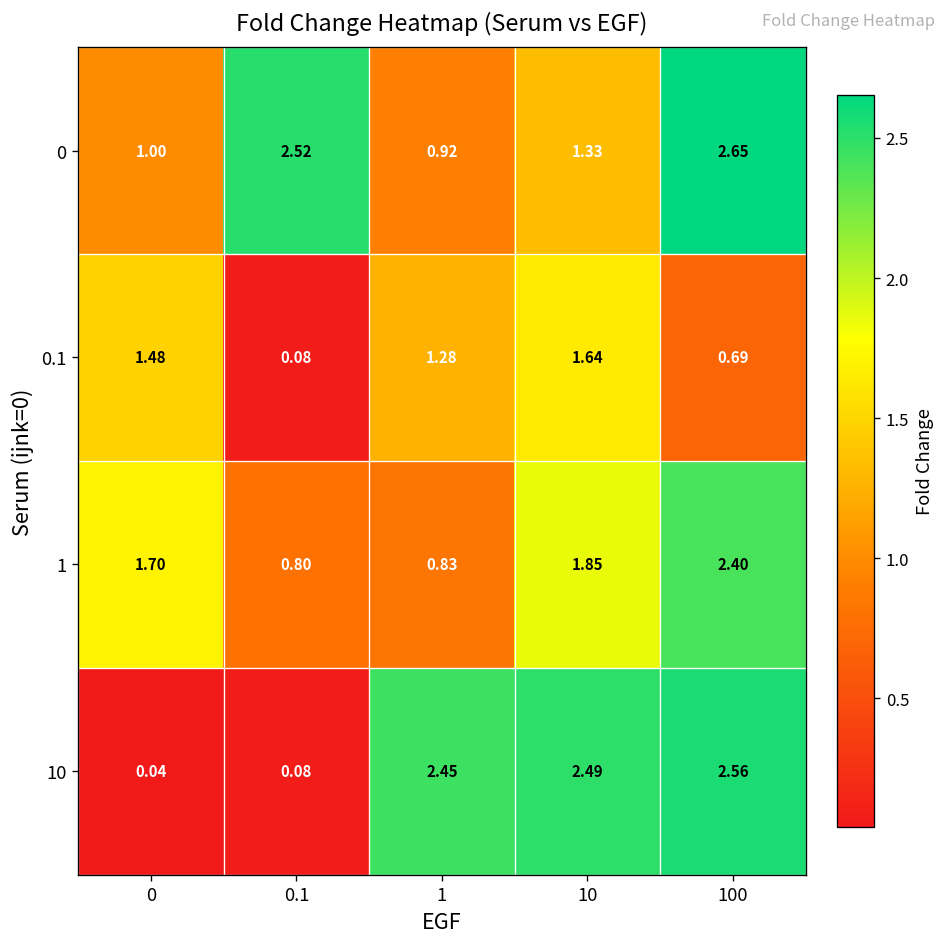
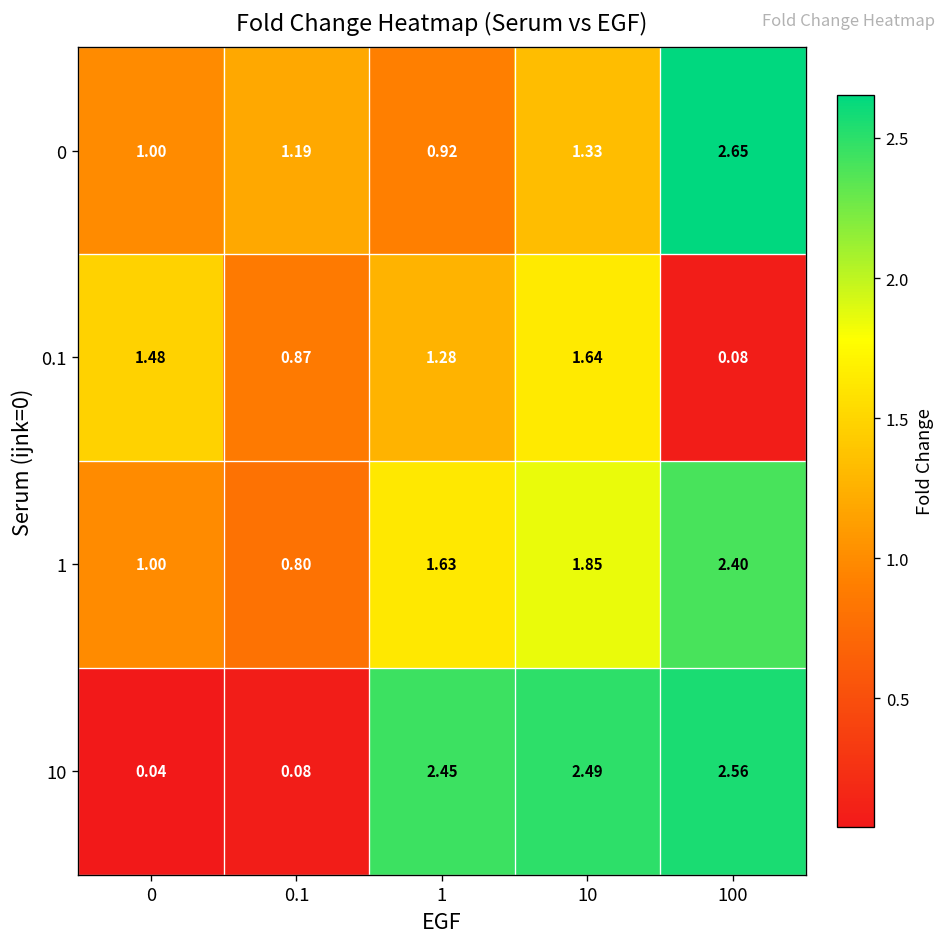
0, 0.1: 2.52 -> 1.19
0.1, 0.1: 0.08 -> 0.87
0.1, 100: 0.69 -> 0.08
1, 0: 1.70 -> 1.00
1, 1: 0.83 -> 1.63
